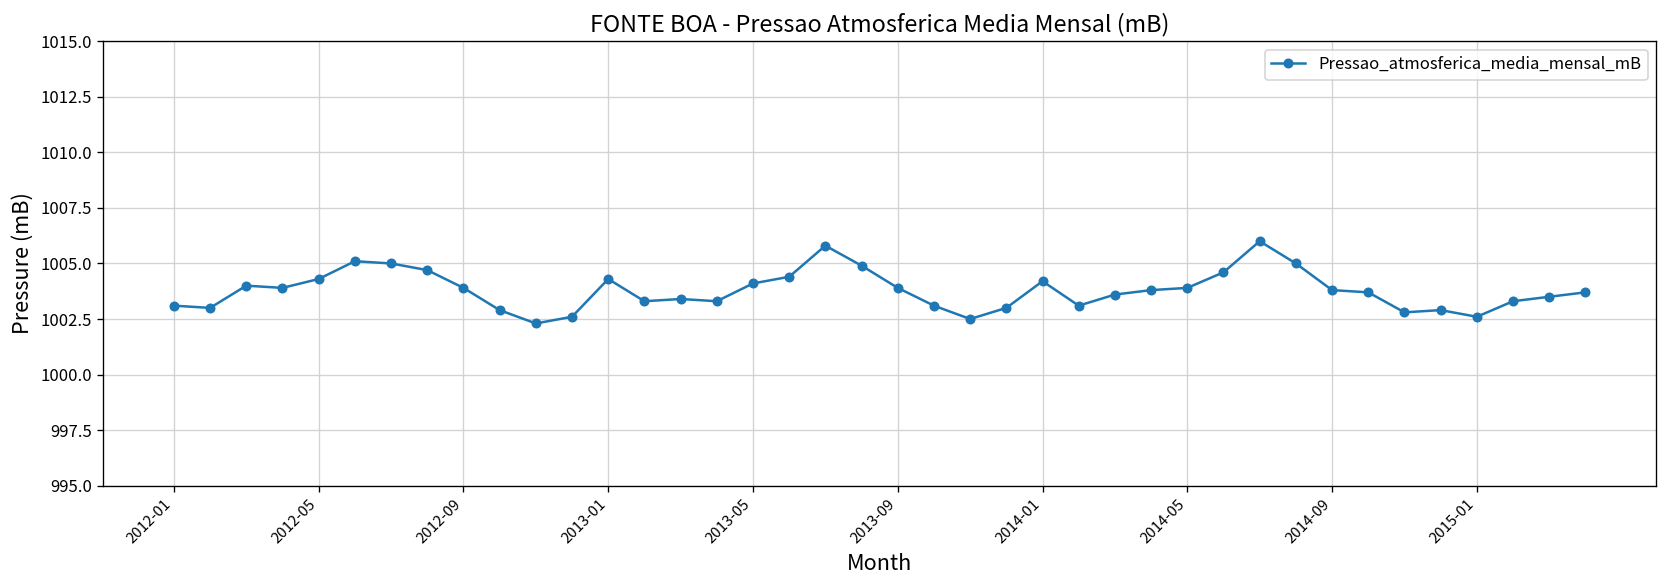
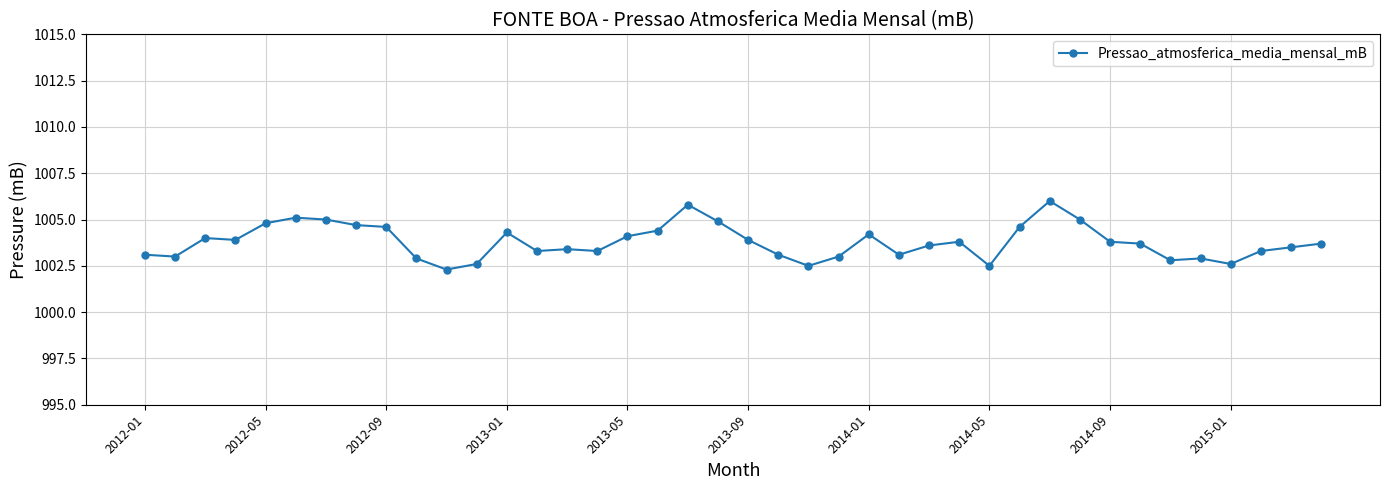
2012-05: 1004.3 -> 1004.8
2012-09: 1003.9 -> 1004.6
2014-05: 1003.9 -> 1002.5
